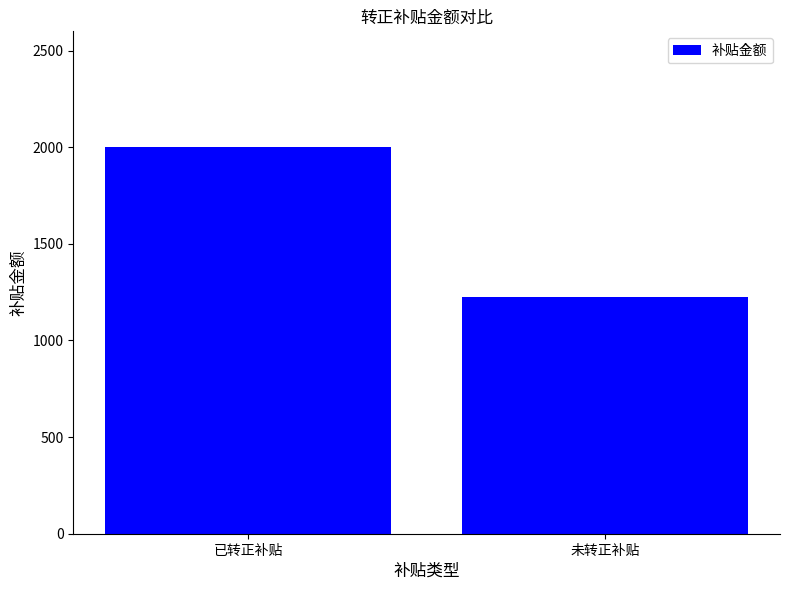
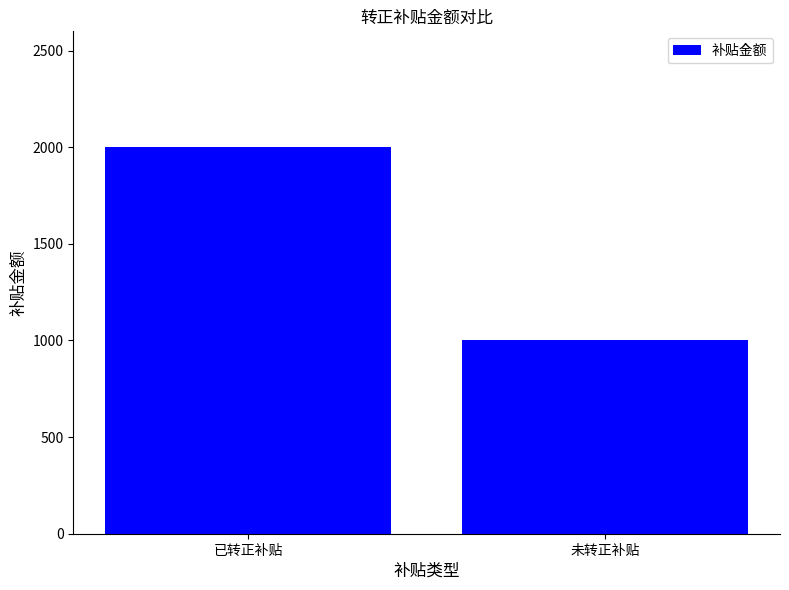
未转正补贴: 1220 -> 1000
